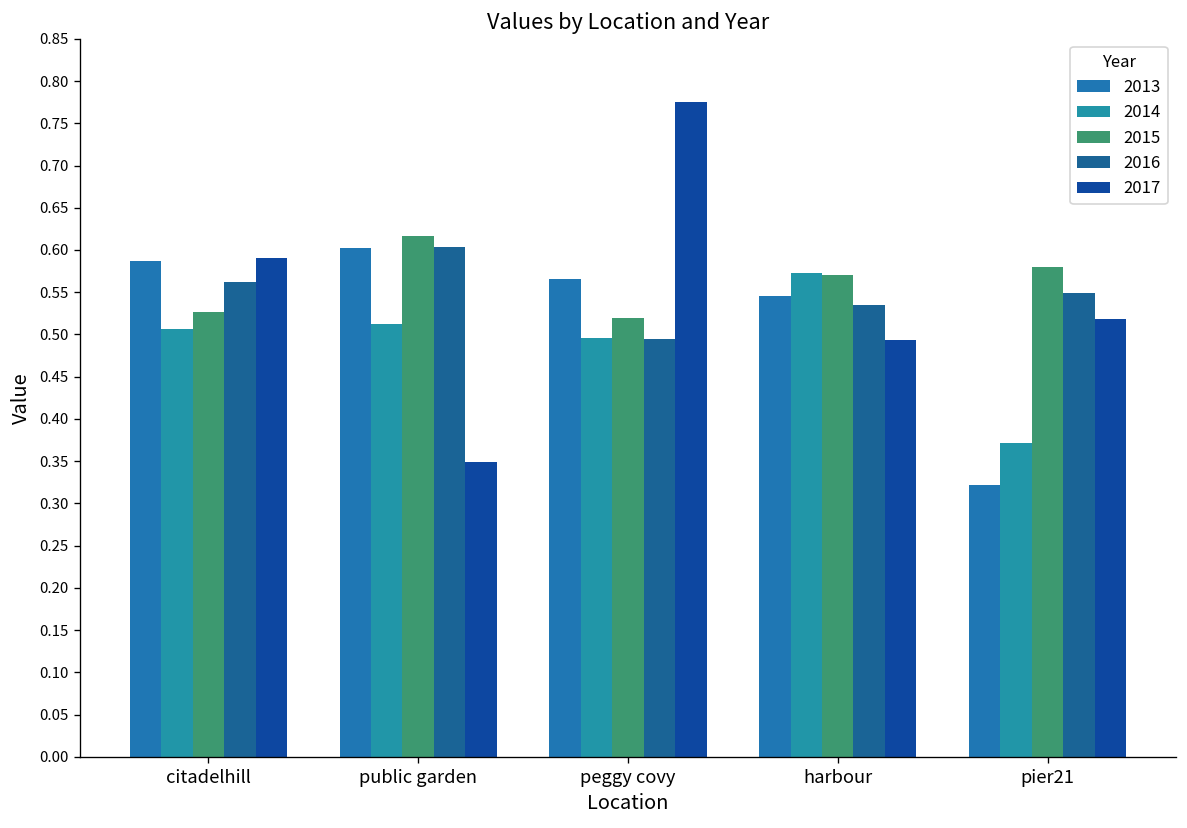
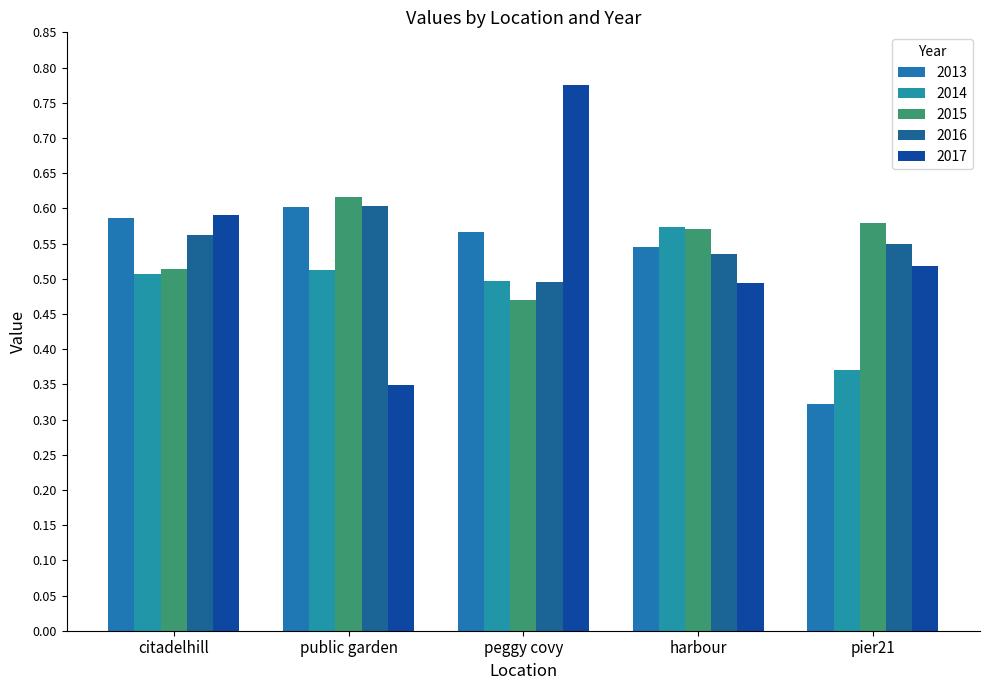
2015, citadelhill: 0.53 -> 0.51
2015, peggy covy: 0.52 -> 0.47
